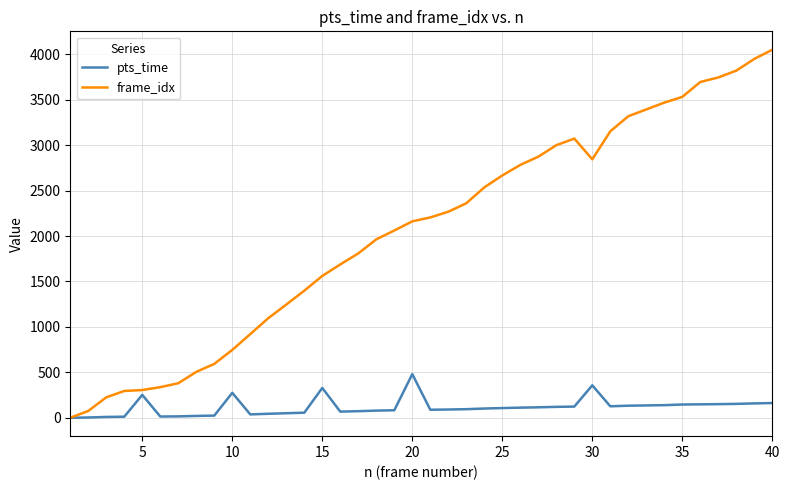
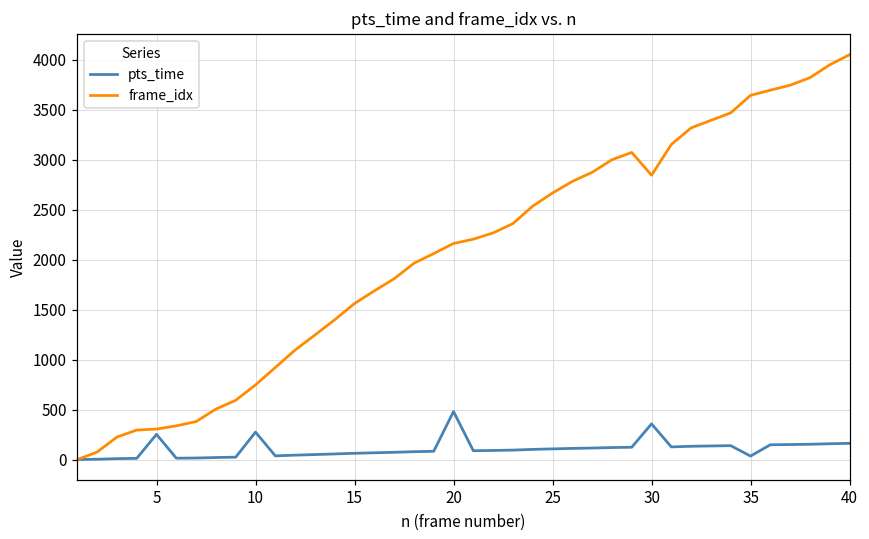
pts_time, 15: 300 -> 100
pts_time, 35: 100 -> 0
frame_idx, 35: 3500 -> 3600
